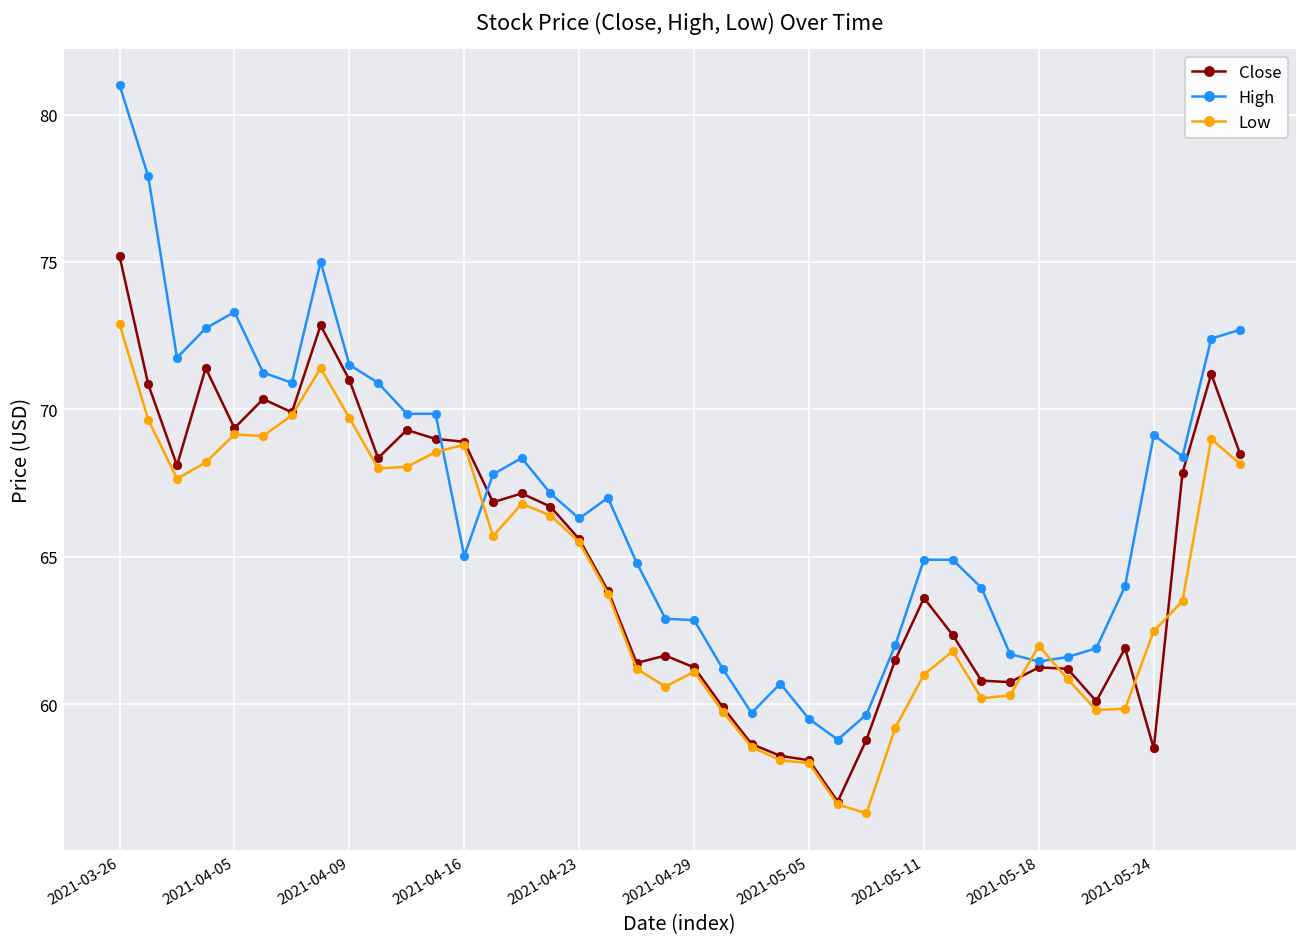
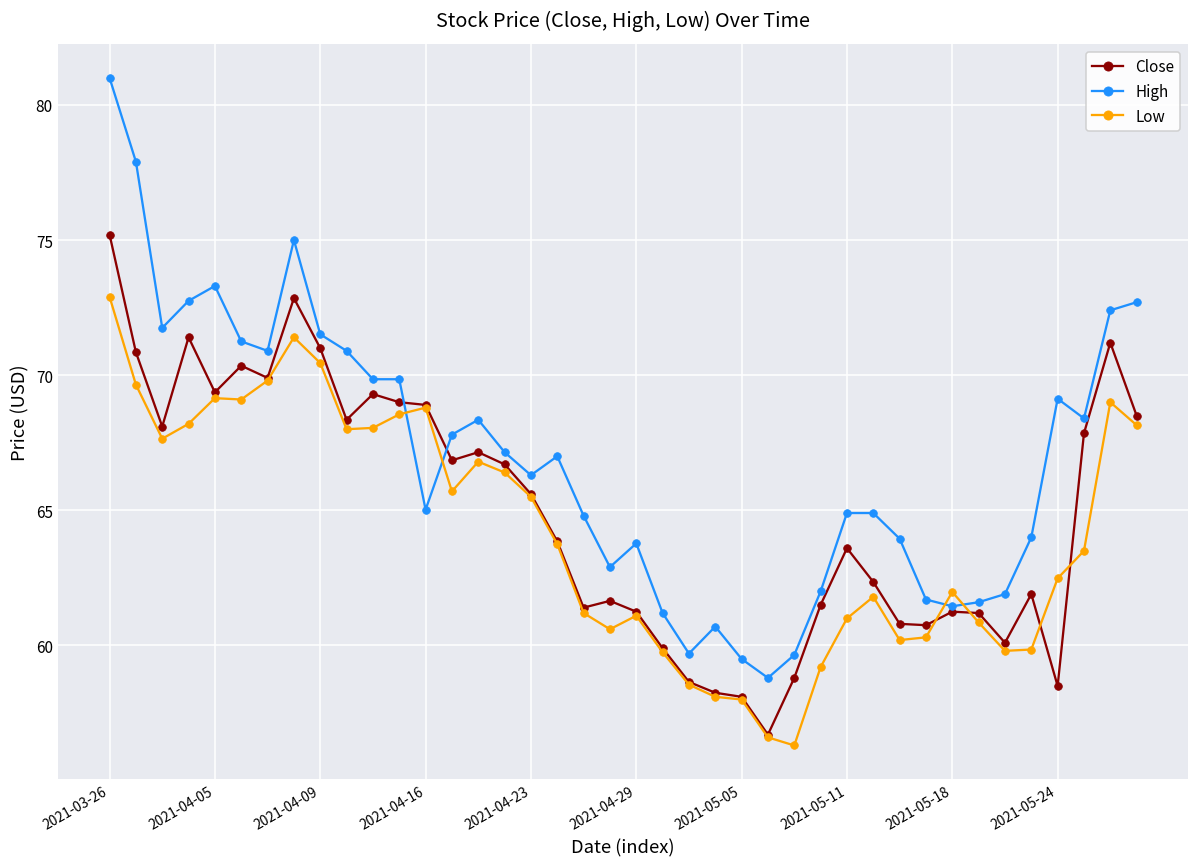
Low, 2021-04-09: 69.7 -> 70.4
High, 2021-04-29: 62.8 -> 63.8
